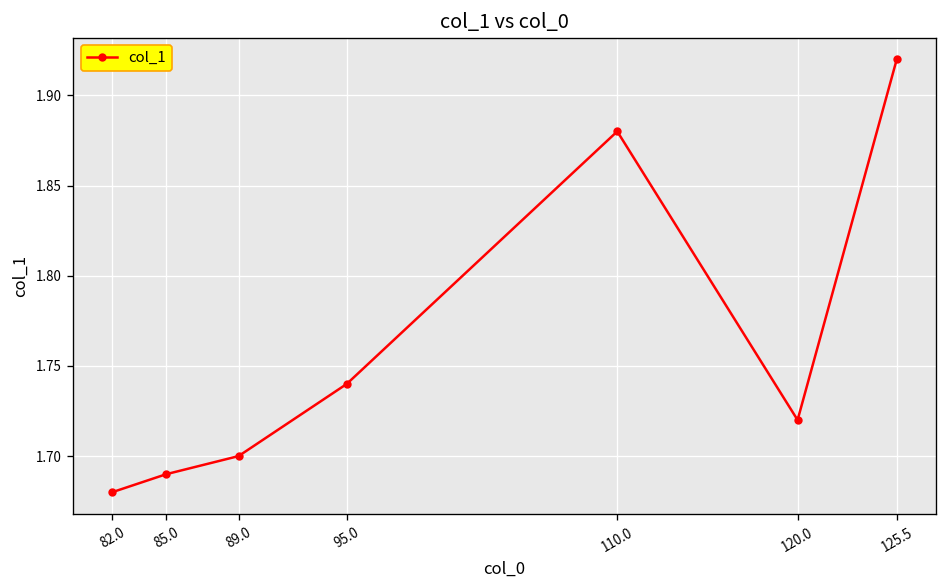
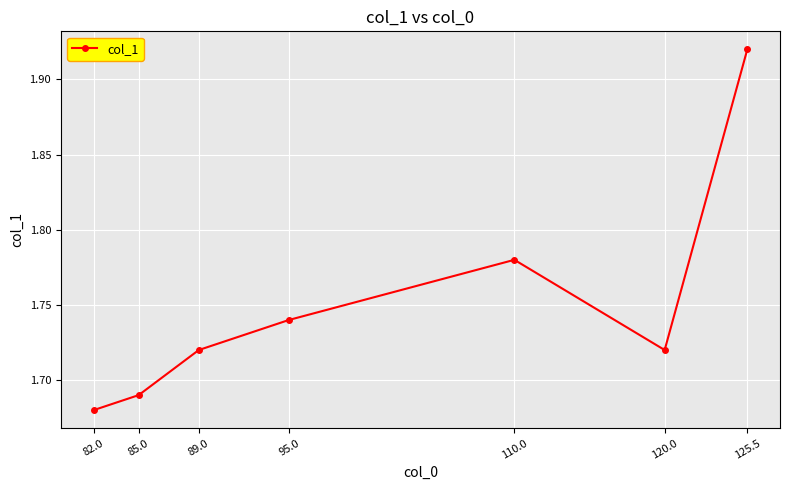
89.0: 1.70 -> 1.72
110.0: 1.88 -> 1.78
